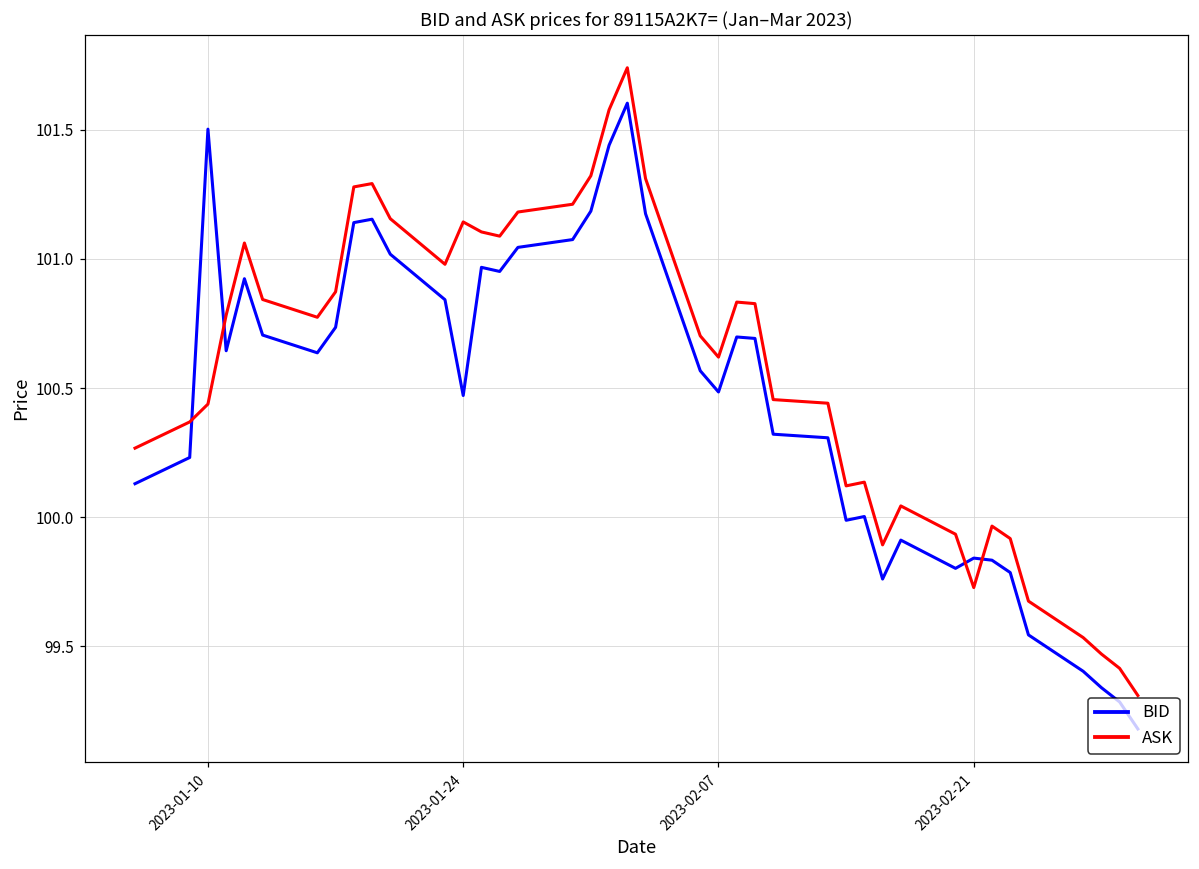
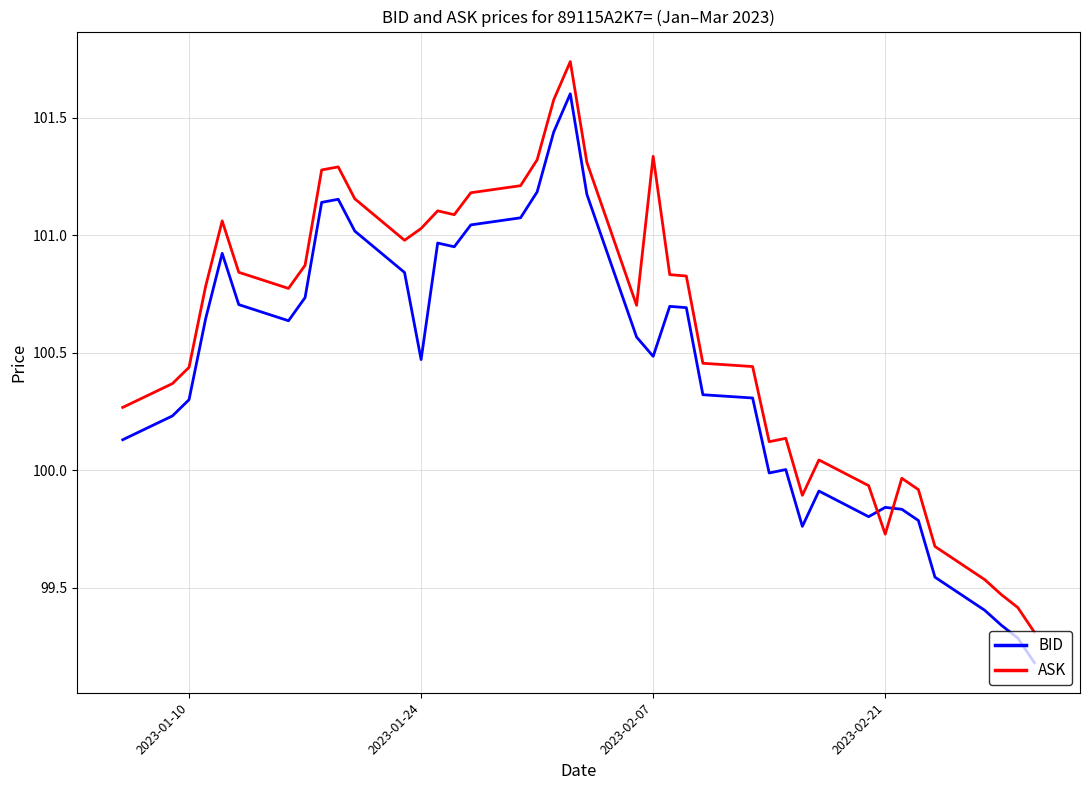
BID, 2023-01-10: 101.50 -> 100.30
ASK, 2023-01-24: 101.14 -> 101.03
ASK, 2023-02-07: 100.62 -> 101.34
